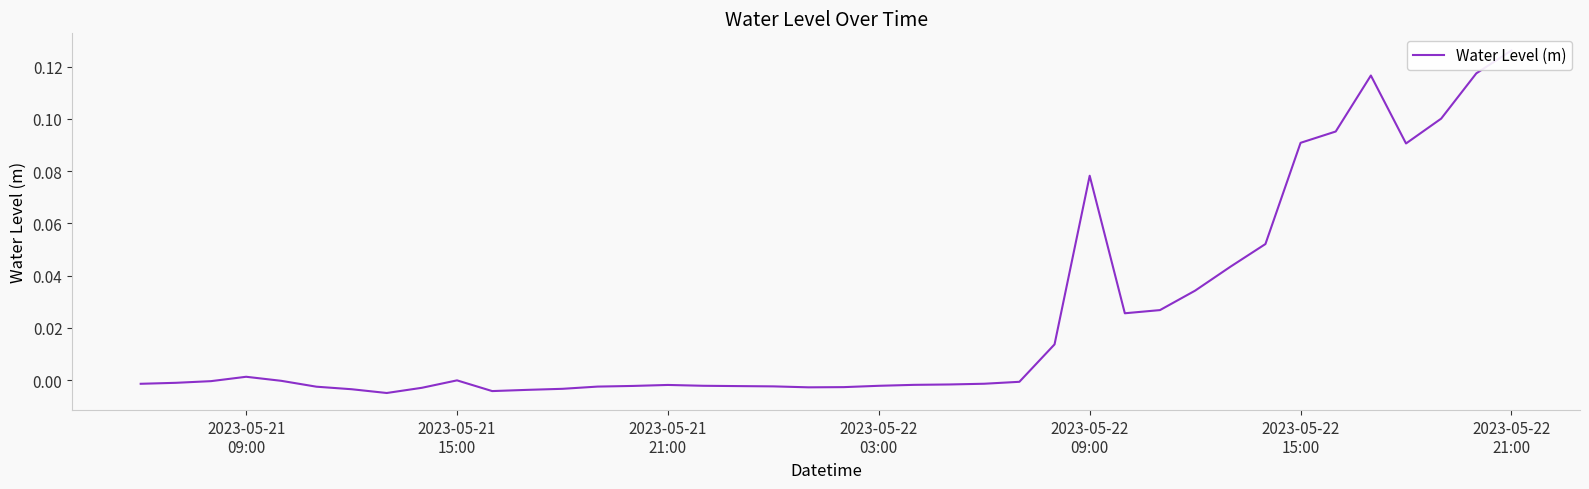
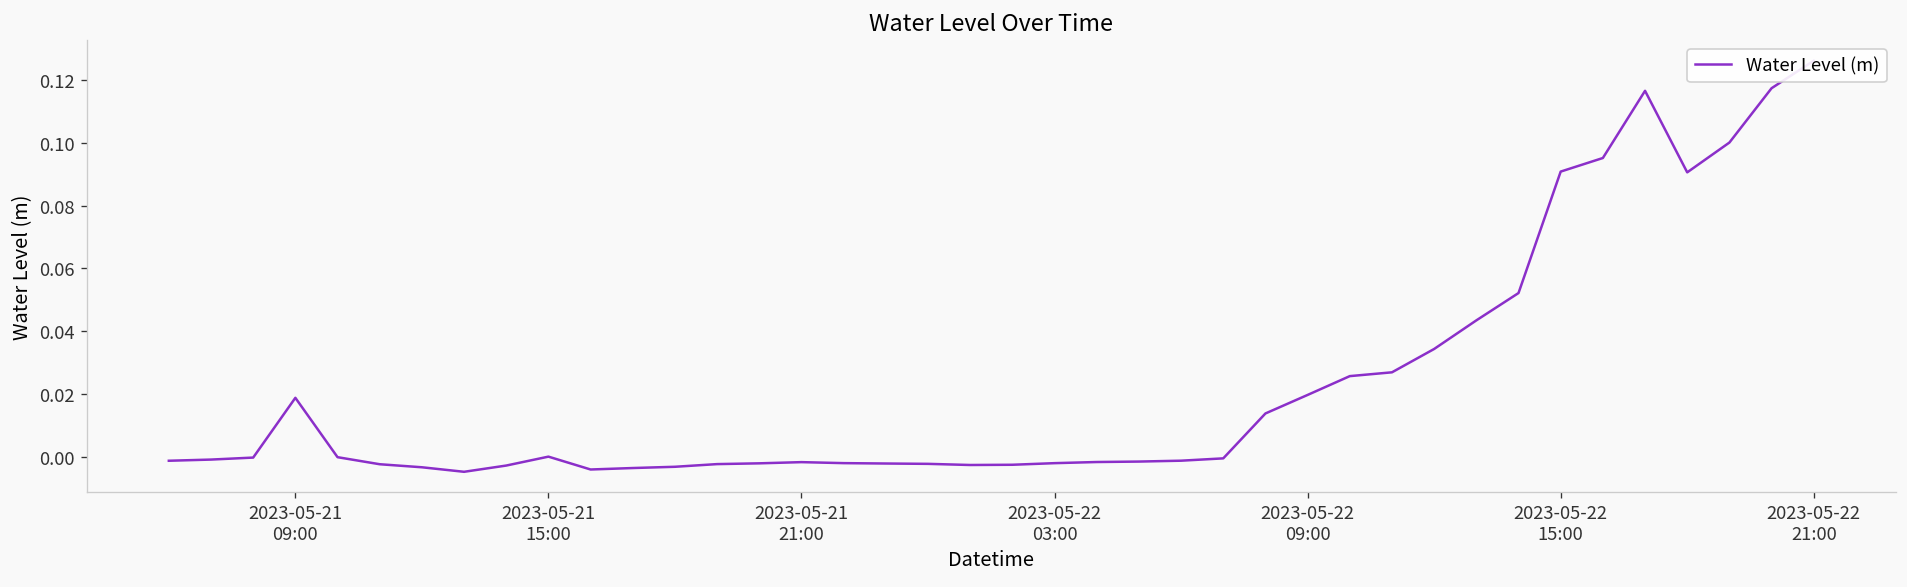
2023-05-21 09:00: 0.001 -> 0.019
2023-05-22 09:00: 0.078 -> 0.020
